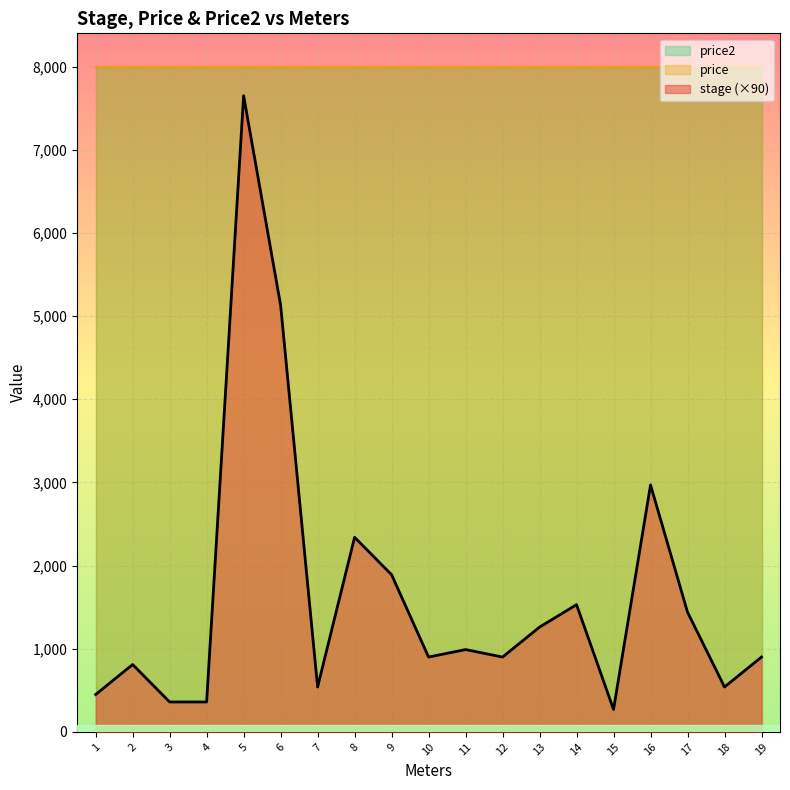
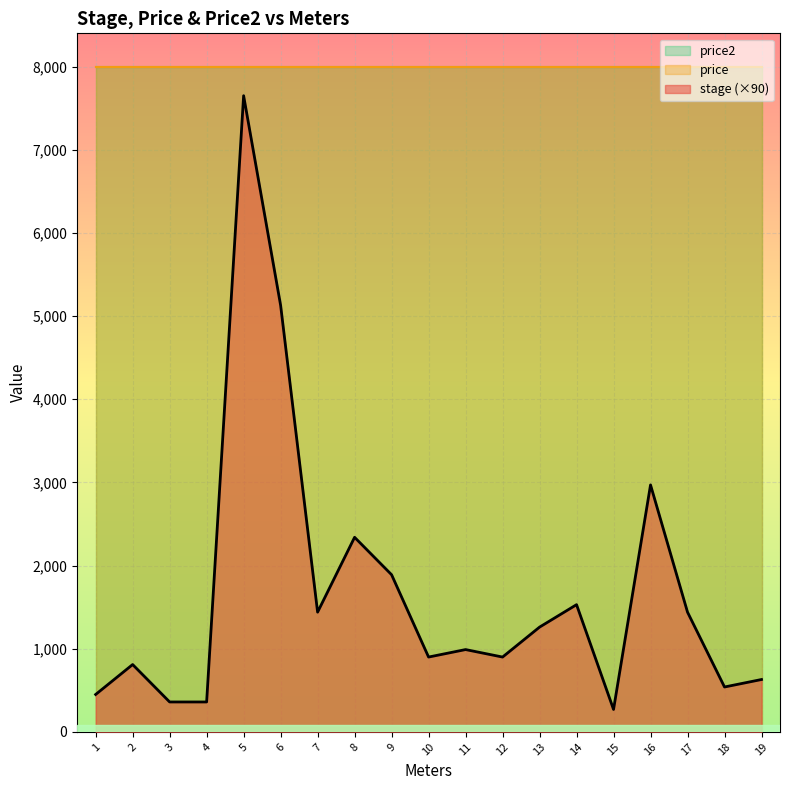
stage (×90), 7: 500 -> 1,400
stage (×90), 19: 900 -> 600
